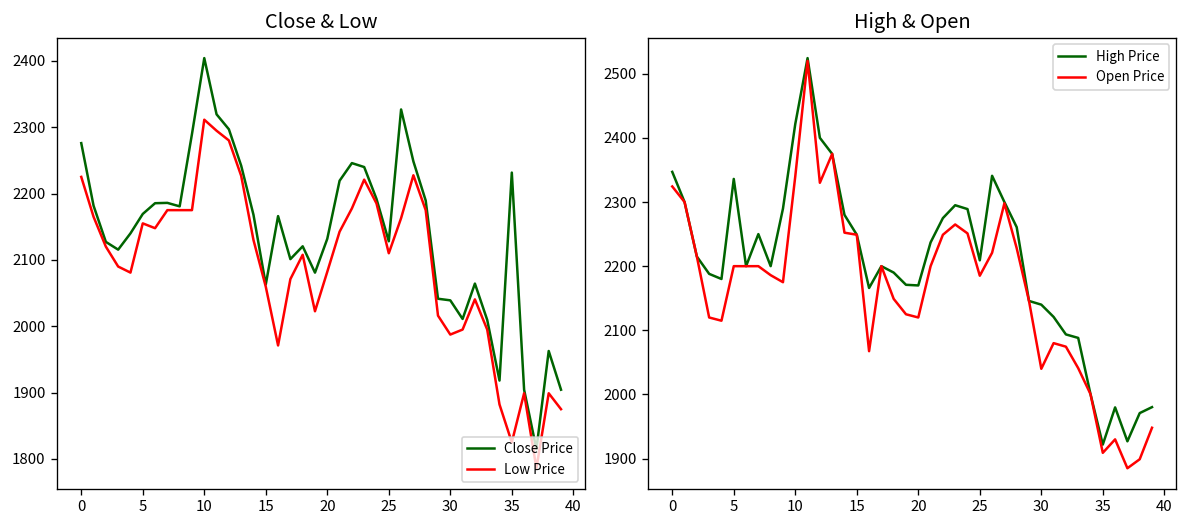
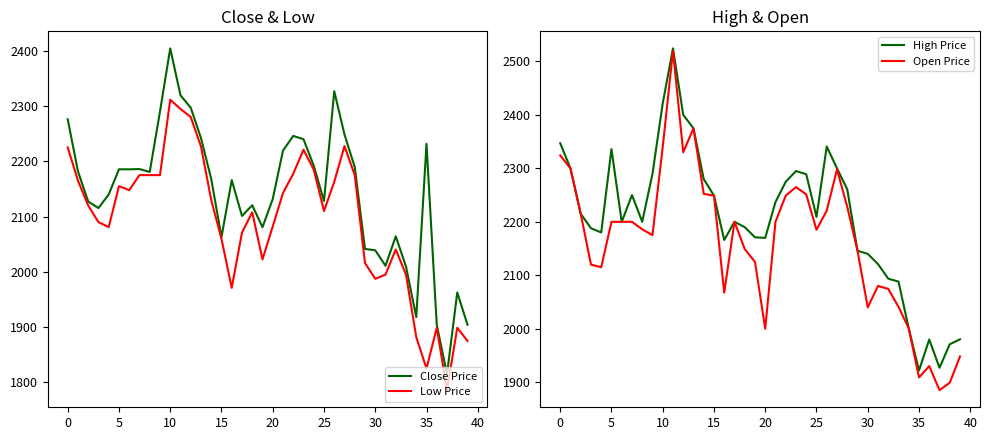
Close & Low, Close Price, 5: 2170 -> 2190
High & Open, Open Price, 20: 2120 -> 2000
